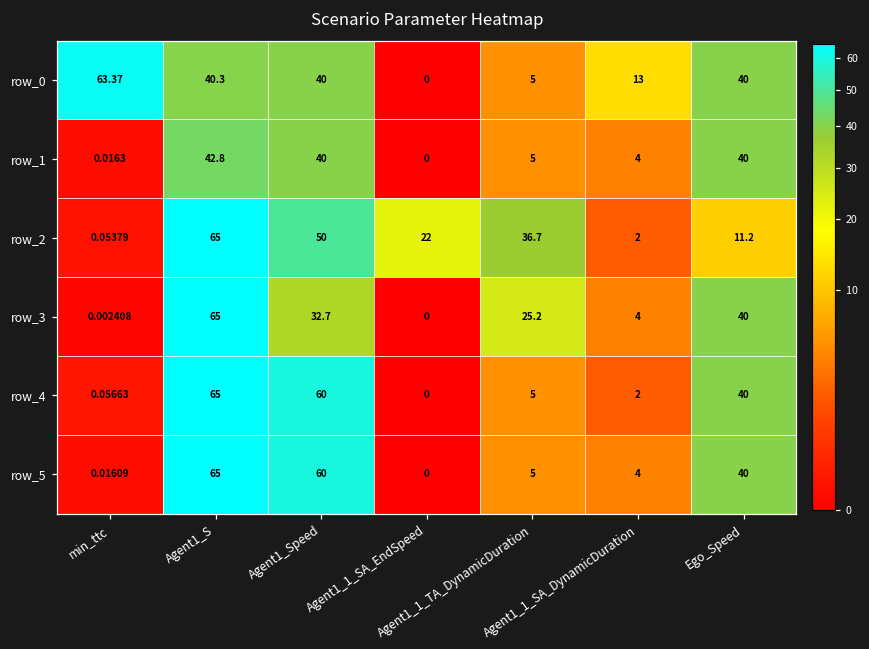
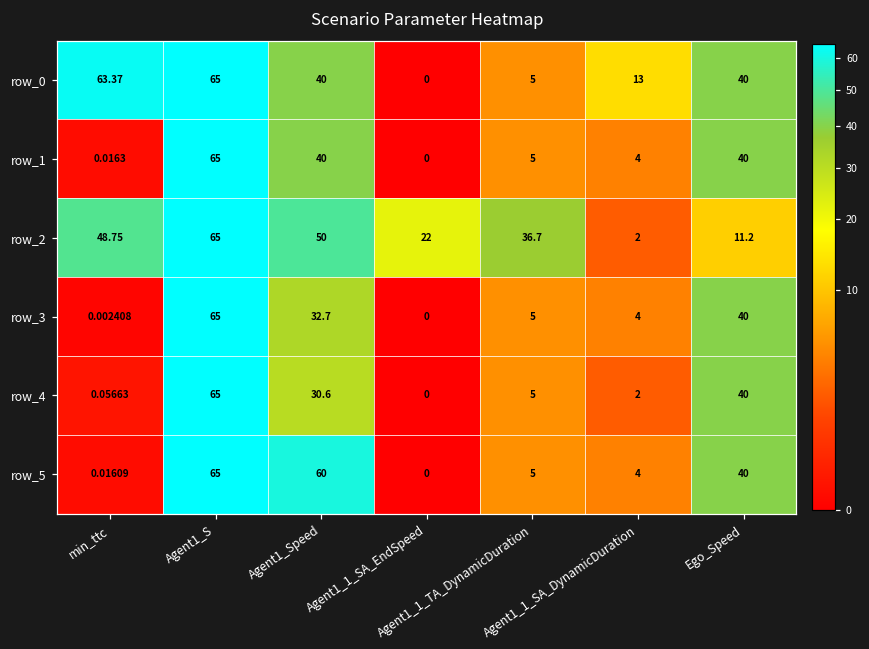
row_0, Agent1_S: 40.3 -> 65
row_1, Agent1_S: 42.8 -> 65
row_2, min_ttc: 0.05379 -> 48.75
row_3, Agent1_1_TA_DynamicDuration: 25.2 -> 5
row_4, Agent1_Speed: 60 -> 30.6
